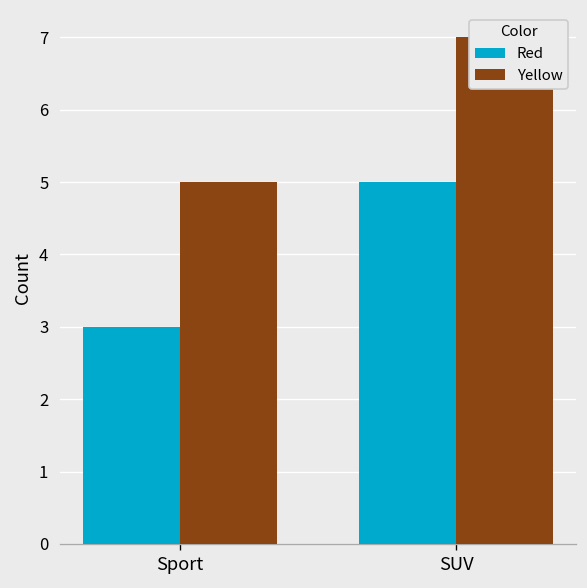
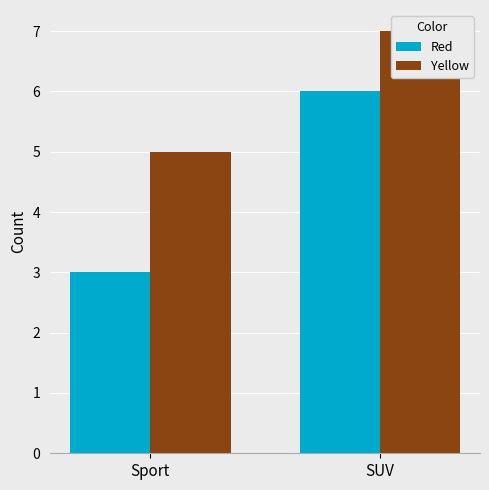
Red, SUV: 5 -> 6
